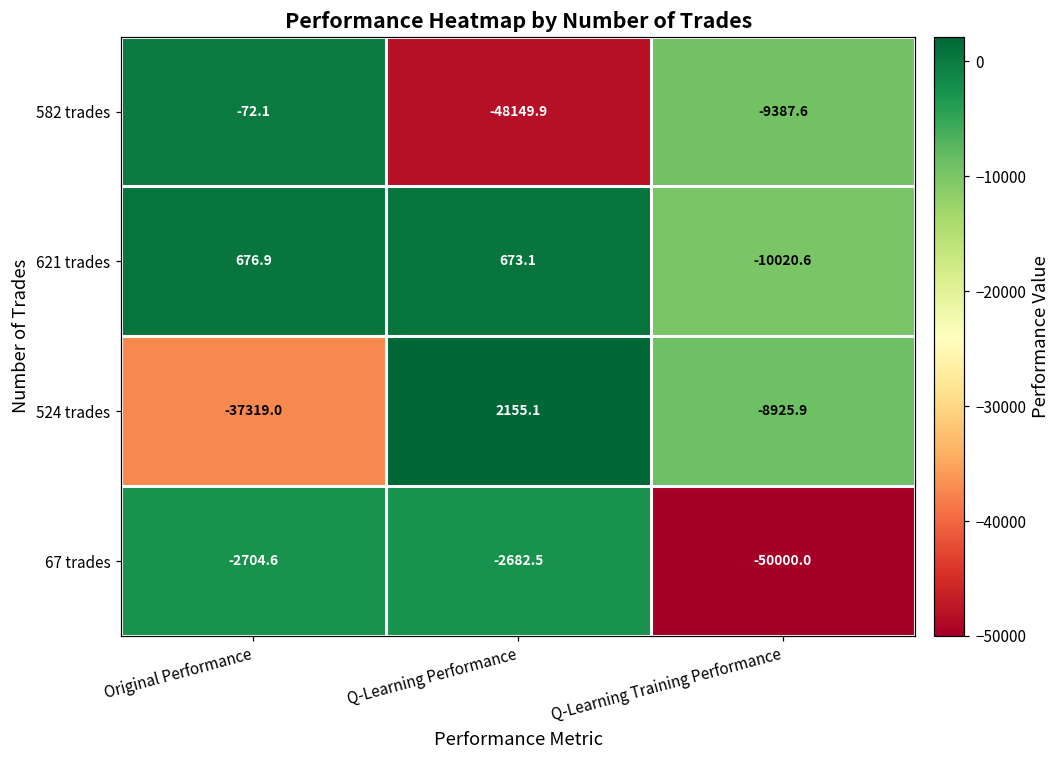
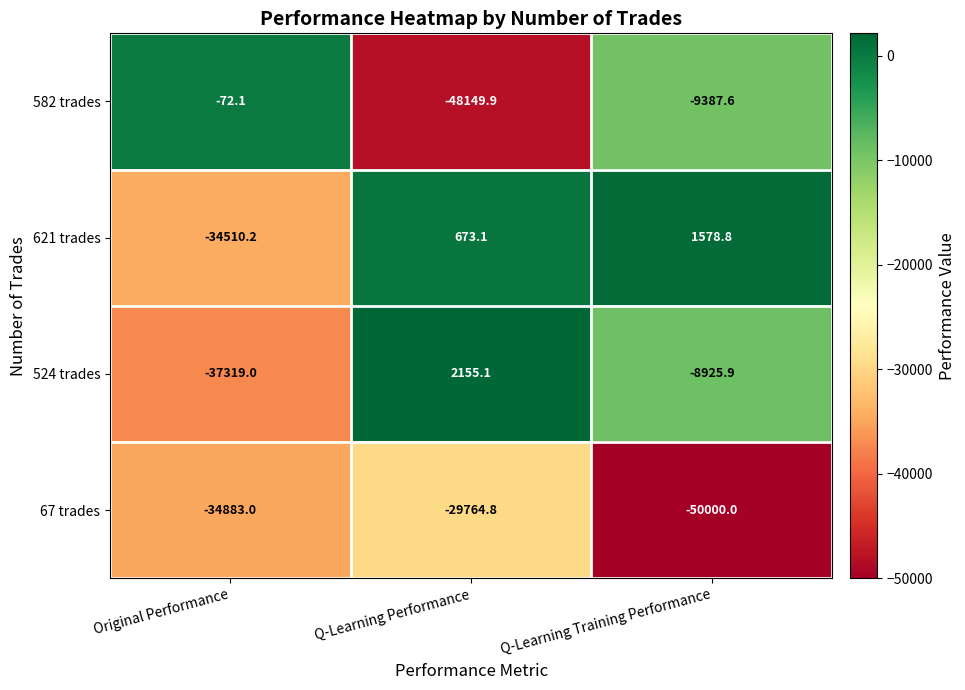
621 trades, Original Performance: 676.9 -> -34510.2
621 trades, Q-Learning Training Performance: -10020.6 -> 1578.8
67 trades, Original Performance: -2704.6 -> -34883.0
67 trades, Q-Learning Performance: -2682.5 -> -29764.8
